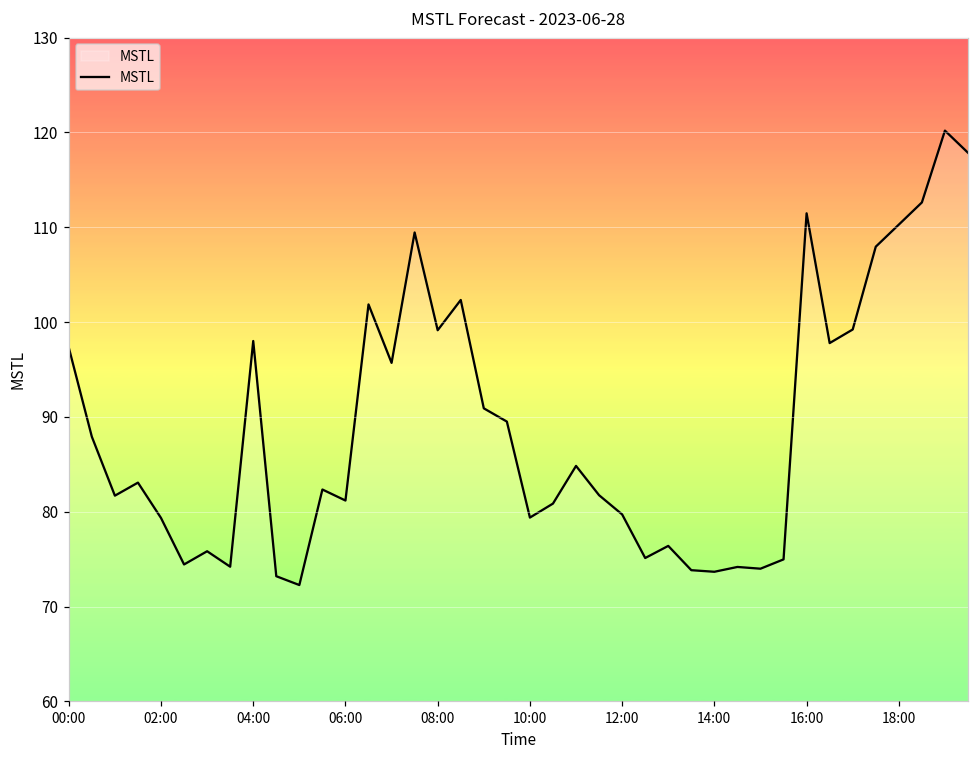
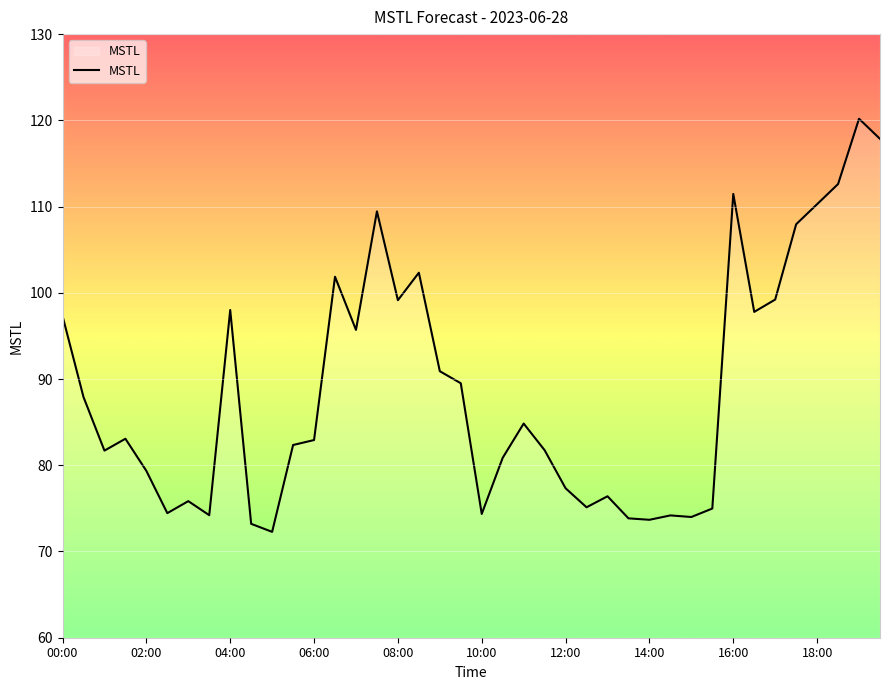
06:00: 81 -> 83
10:00: 79 -> 74
12:00: 80 -> 77
